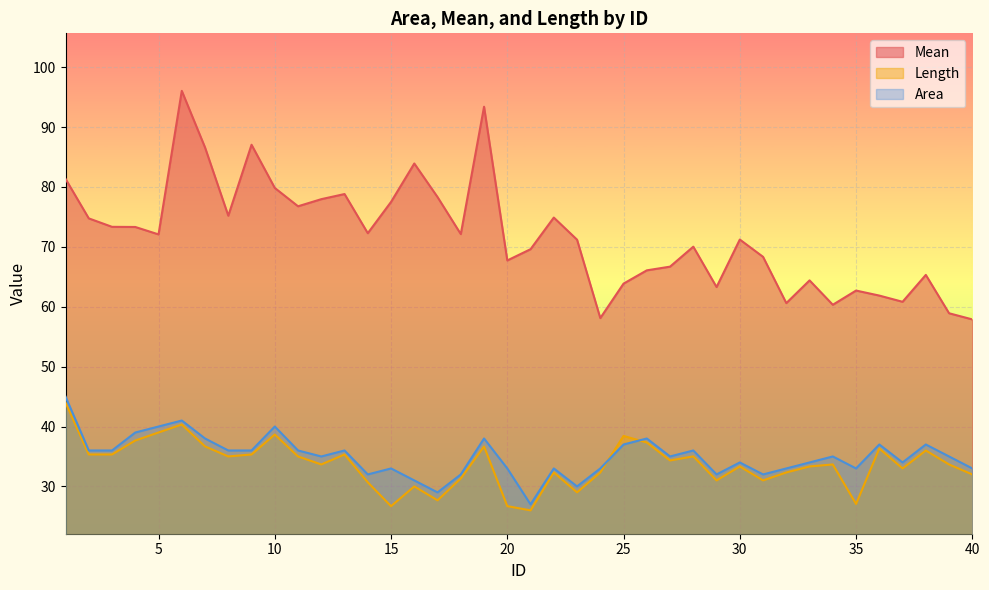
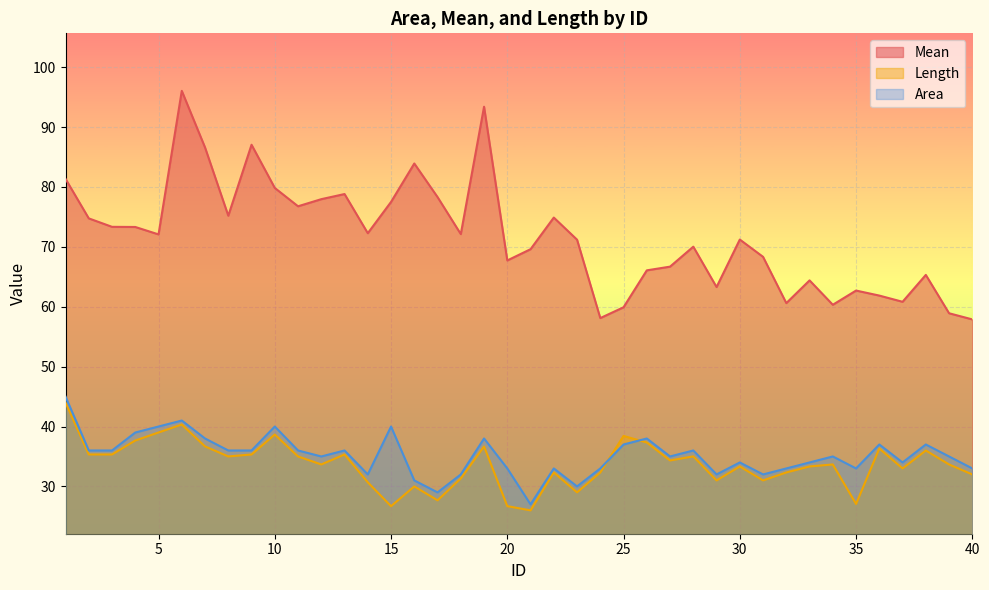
Area, 15: 33 -> 40
Mean, 25: 64 -> 60
